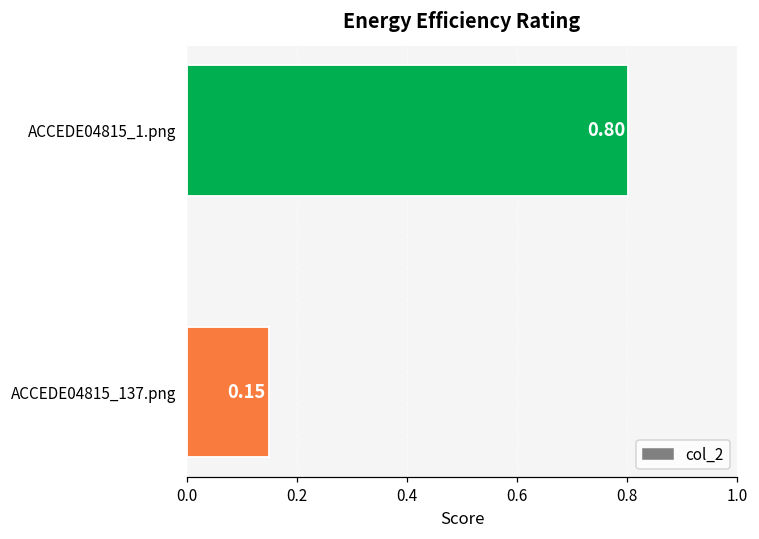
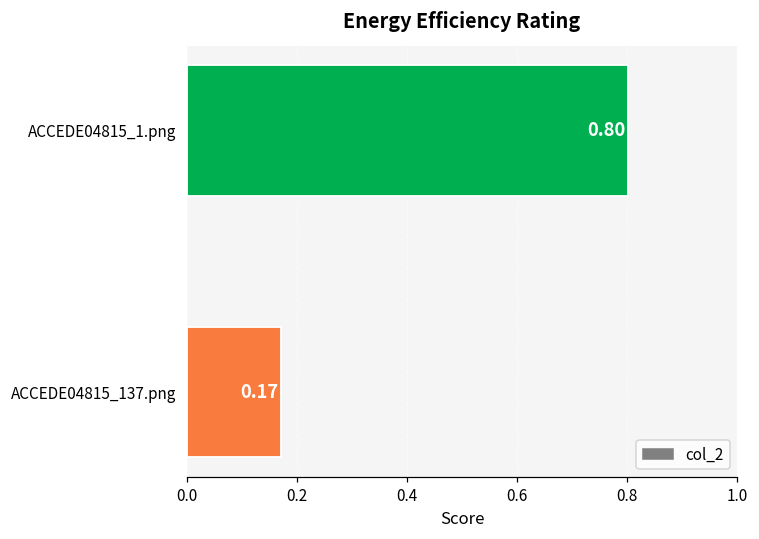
ACCEDE04815_137.png: 0.15 -> 0.17
